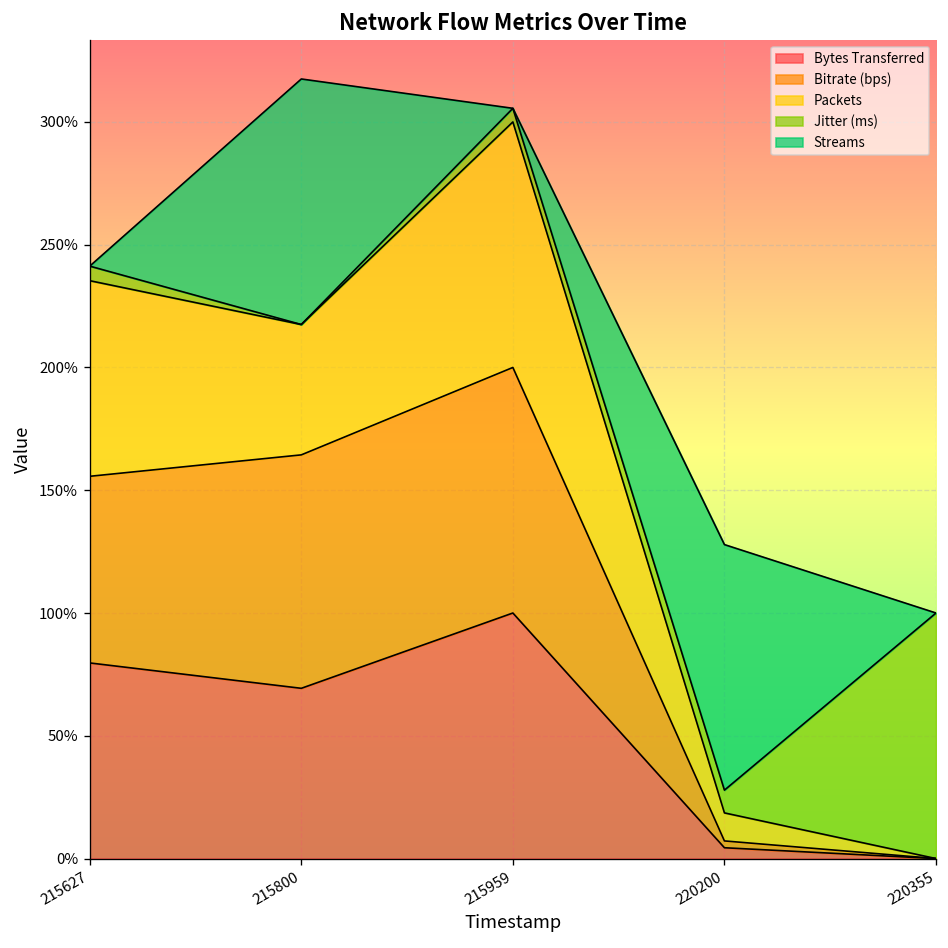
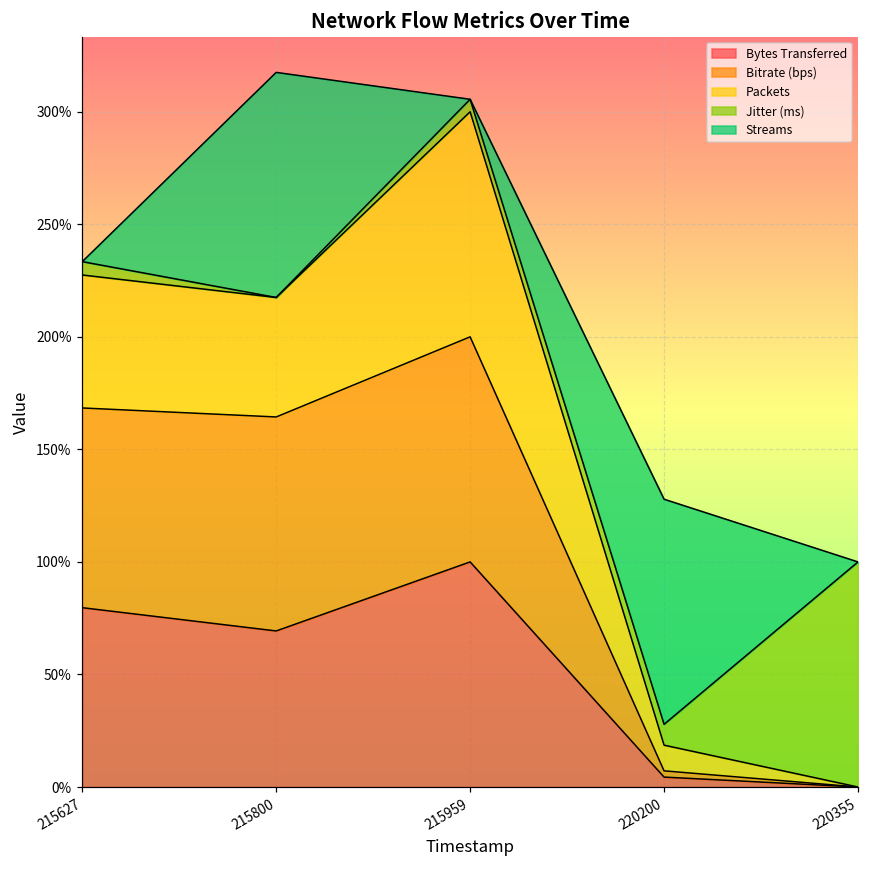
Bitrate (bps), 215627: 76% -> 89%
Packets, 215627: 80% -> 59%
